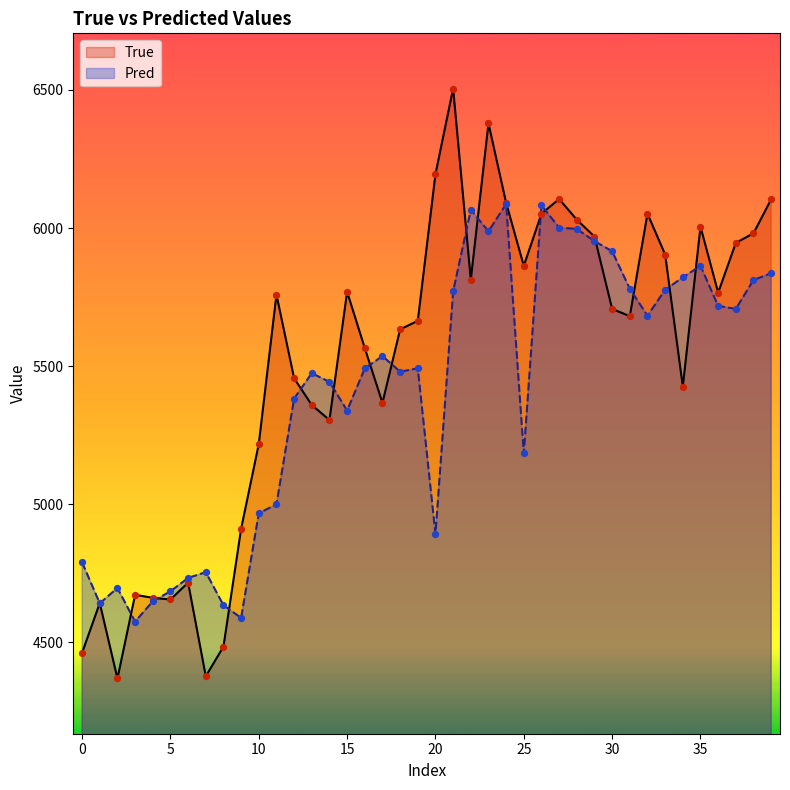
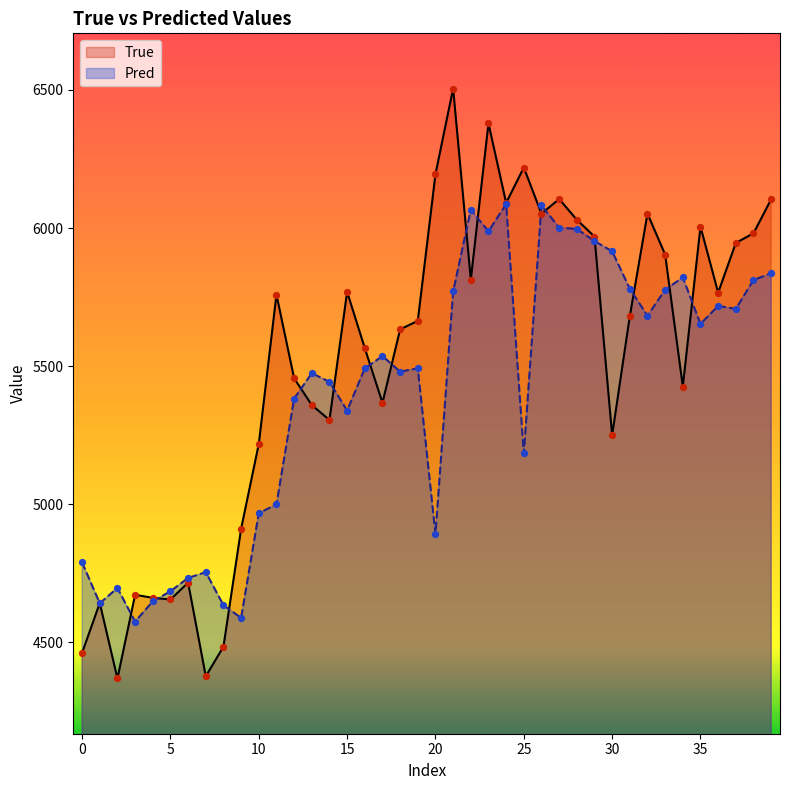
True, 25: 5860 -> 6220
True, 30: 5710 -> 5250
Pred, 35: 5860 -> 5650
